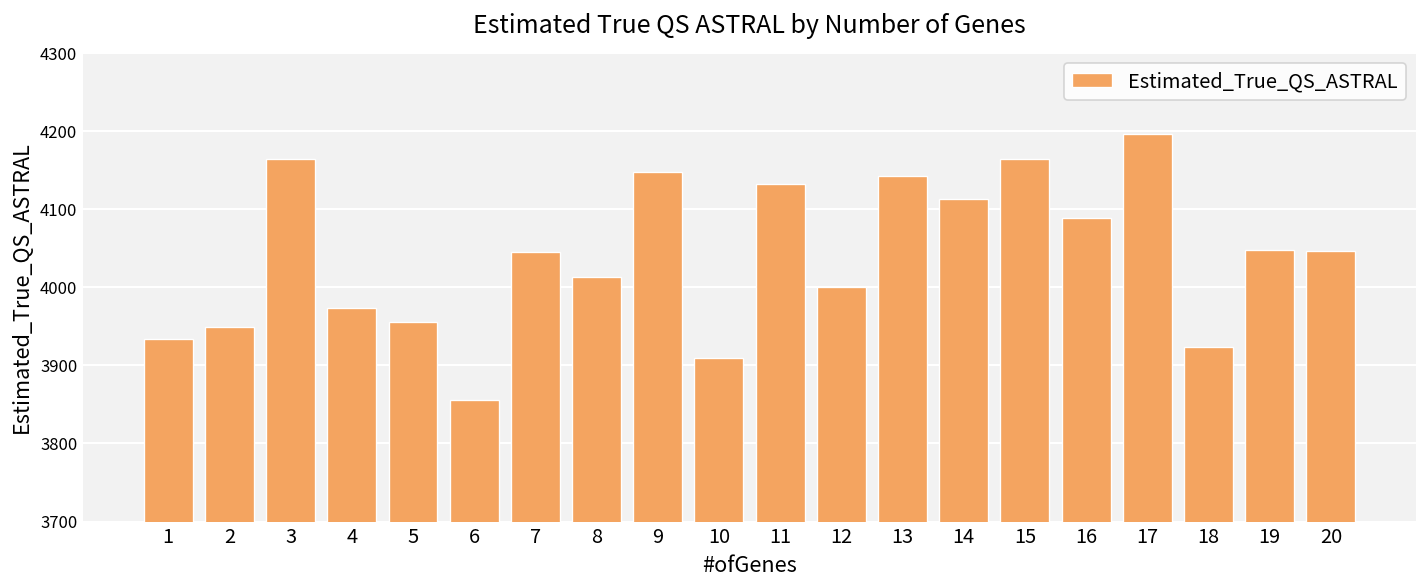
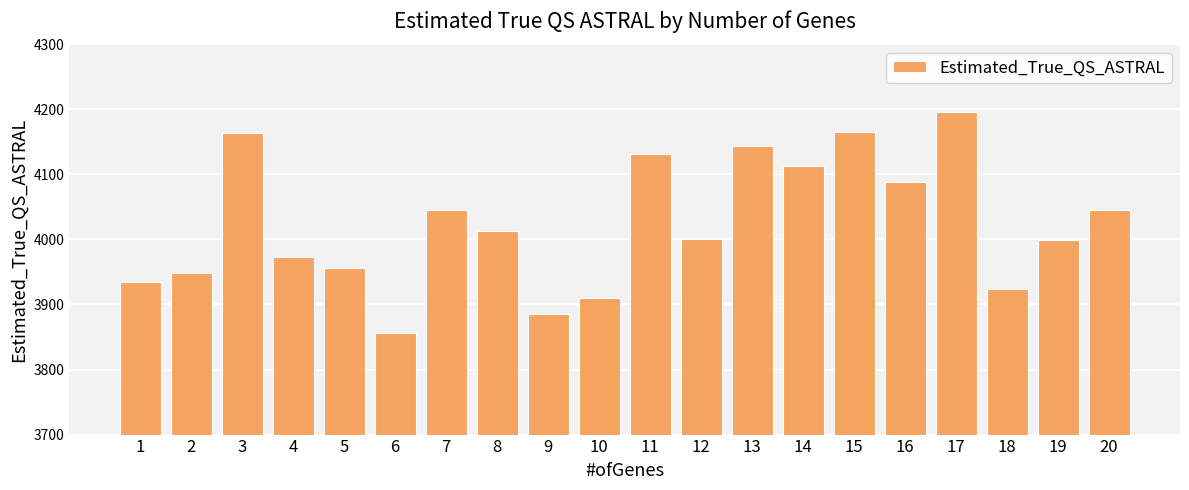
9: 4150 -> 3890
19: 4050 -> 4000
